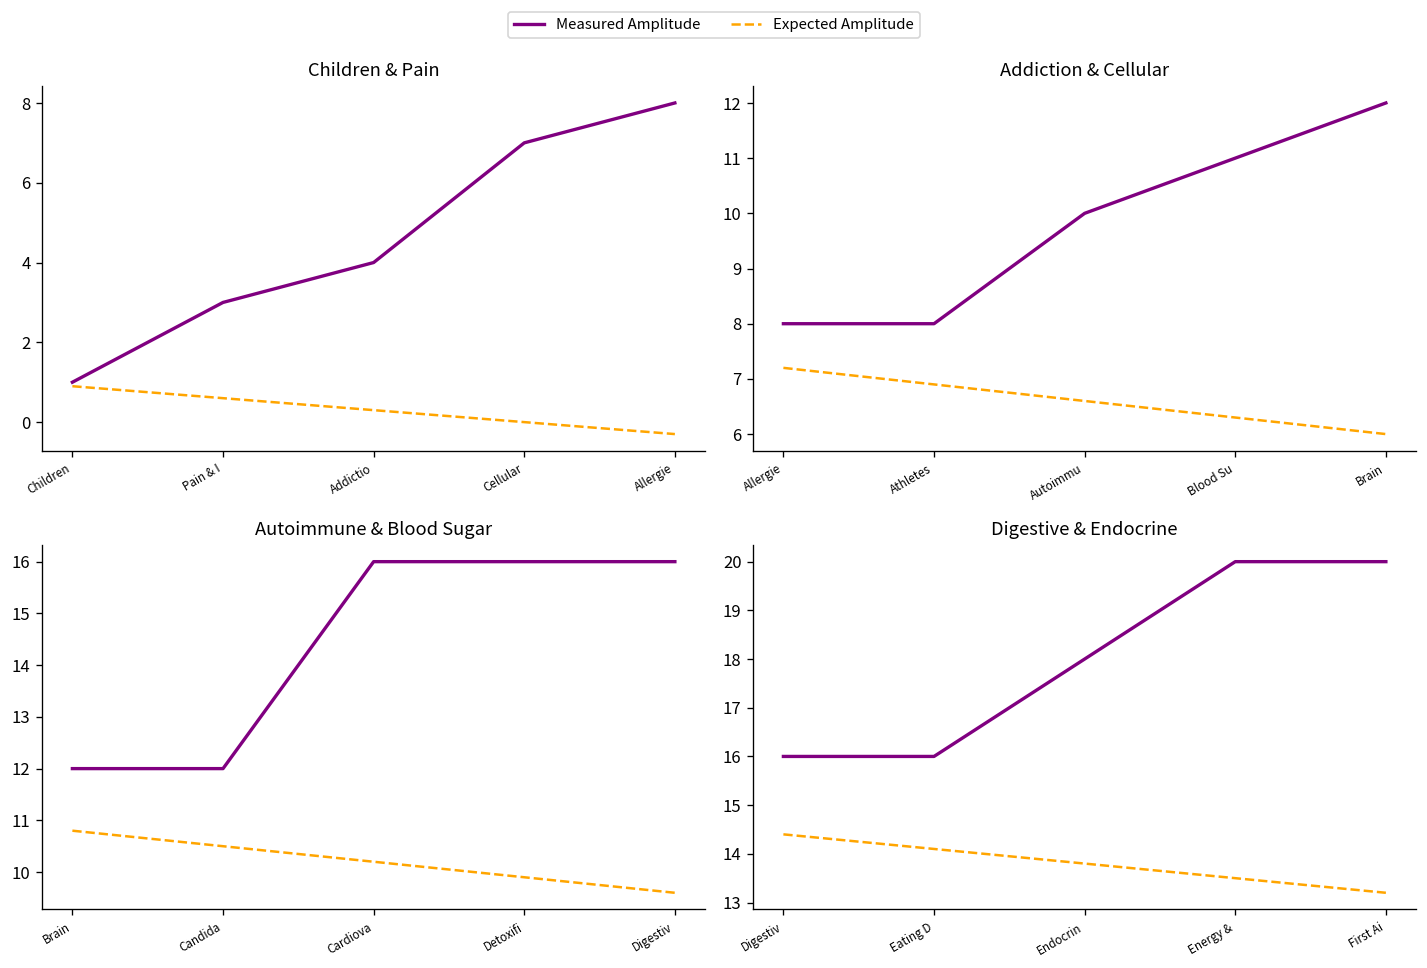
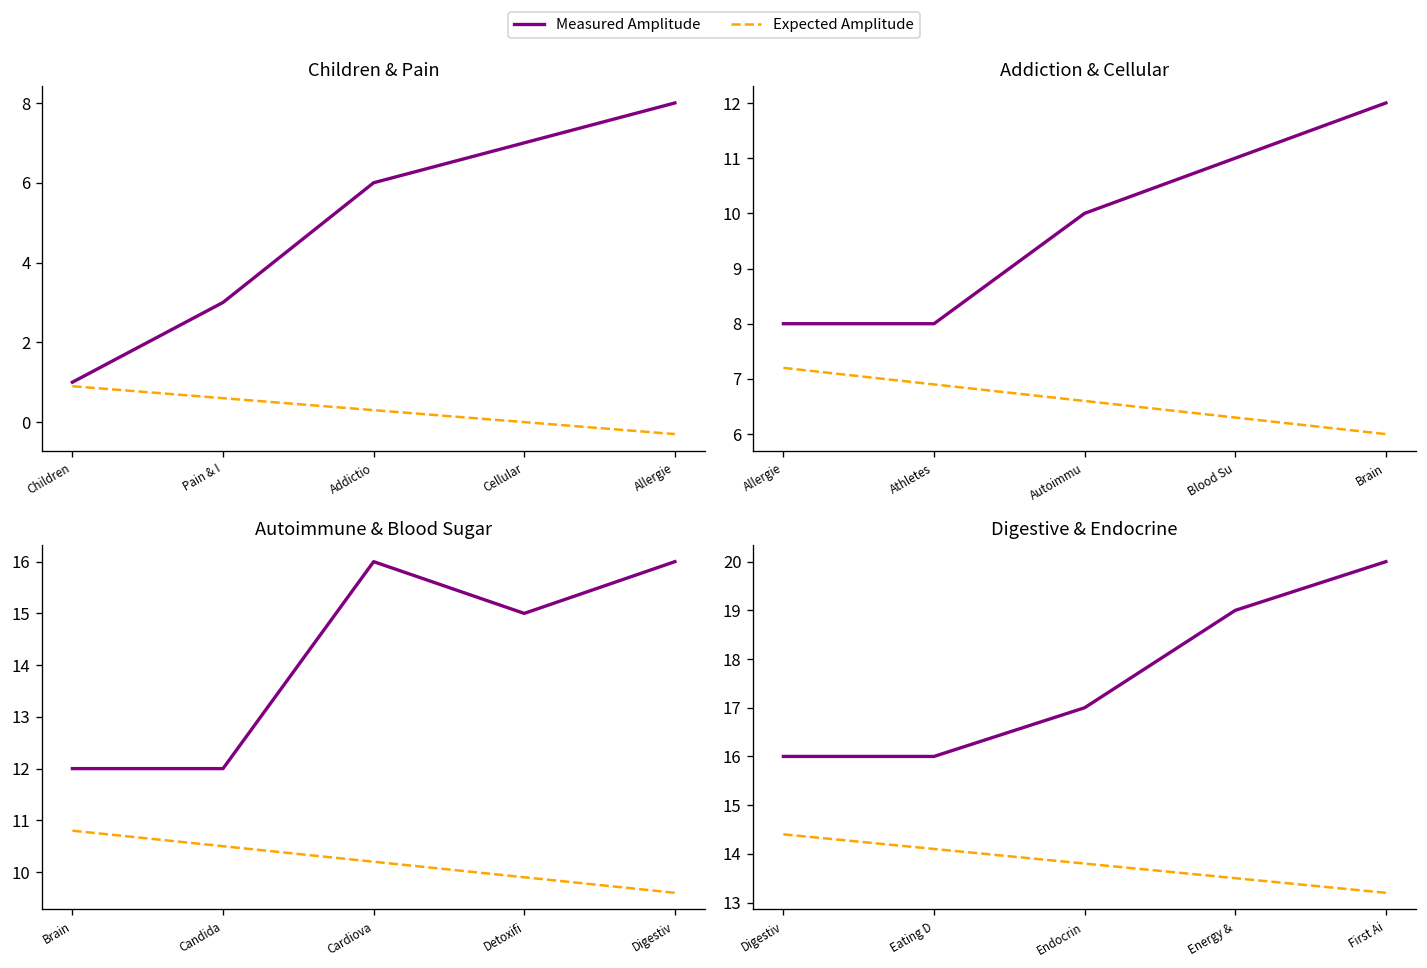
Children & Pain, Measured Amplitude, Addictio: 4 -> 6
Autoimmune & Blood Sugar, Measured Amplitude, Detoxifi: 16 -> 15
Digestive & Endocrine, Measured Amplitude, Endocrin: 18 -> 17
Digestive & Endocrine, Measured Amplitude, Energy &: 20 -> 19
